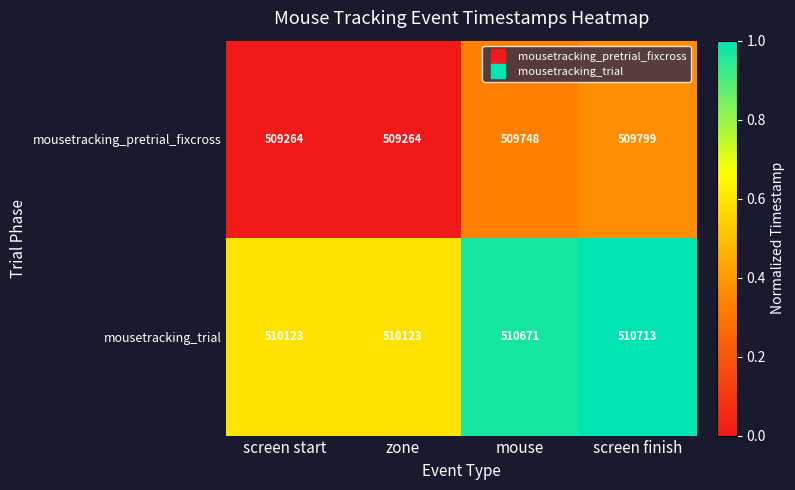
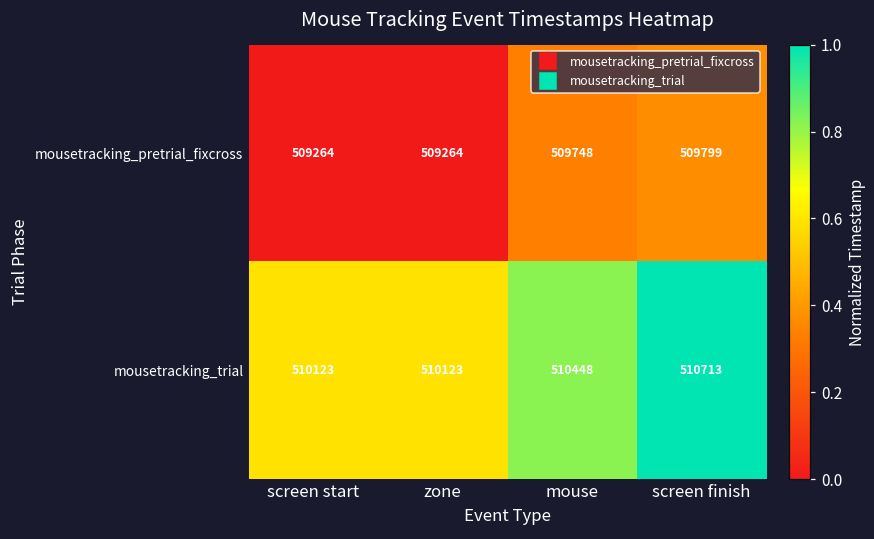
mousetracking_trial, mouse: 510671 -> 510448
